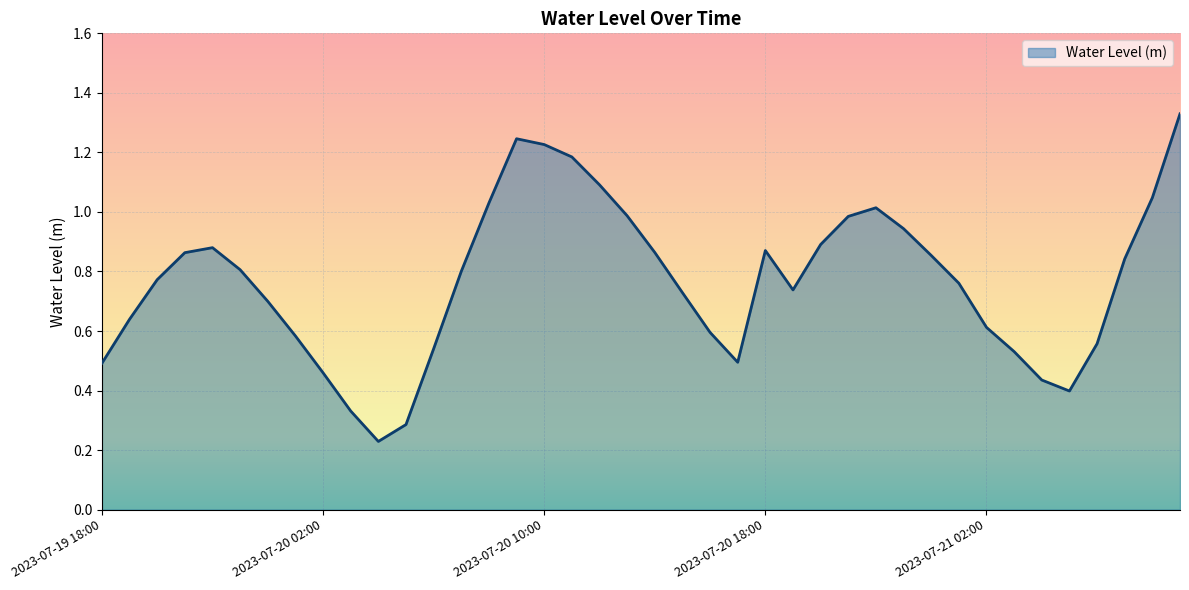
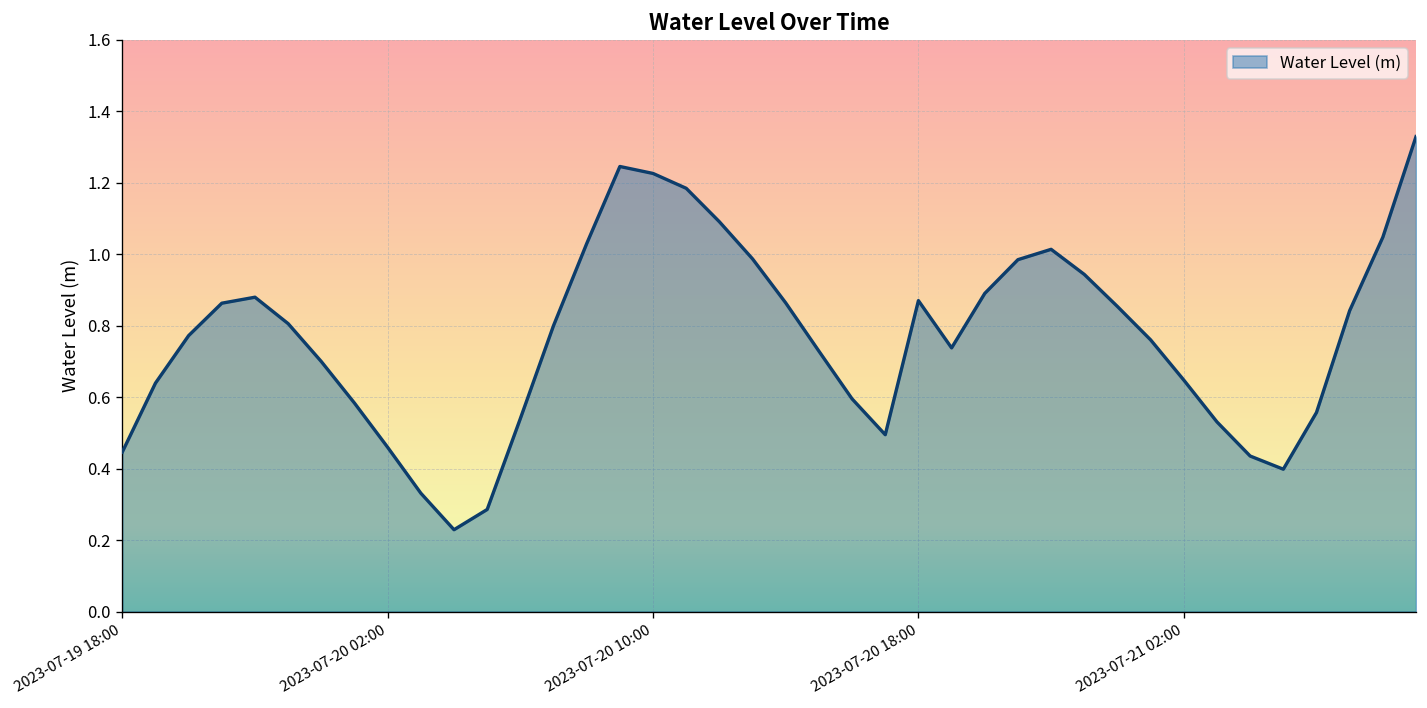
2023-07-19 18:00: 0.49 -> 0.45
2023-07-21 02:00: 0.61 -> 0.65
